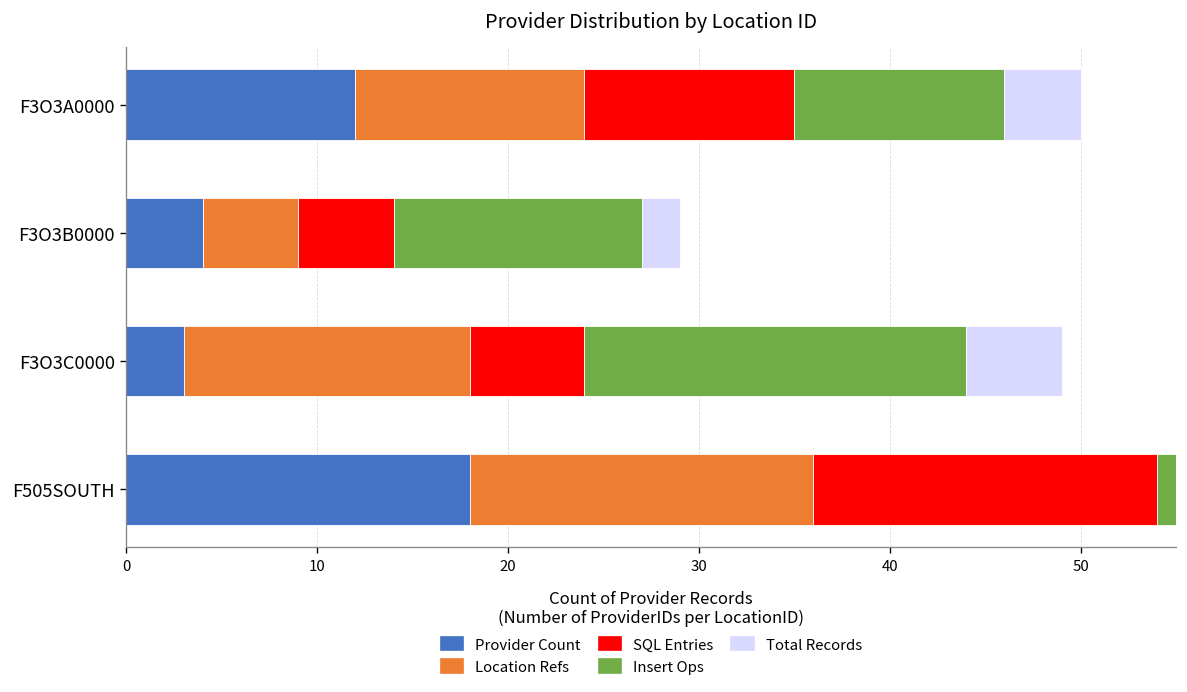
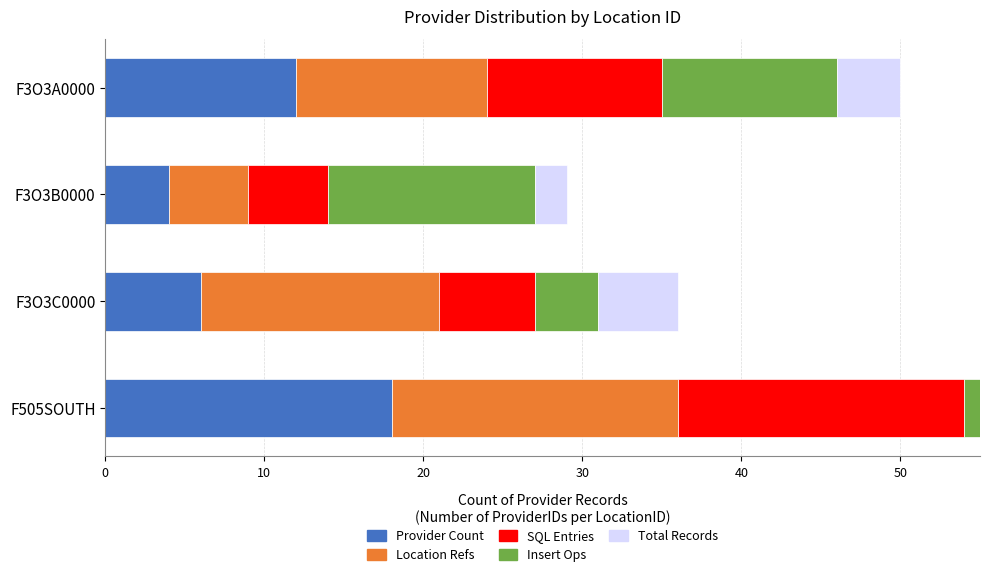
Provider Count, F3O3C0000: 3 -> 6
Insert Ops, F3O3C0000: 20 -> 4
